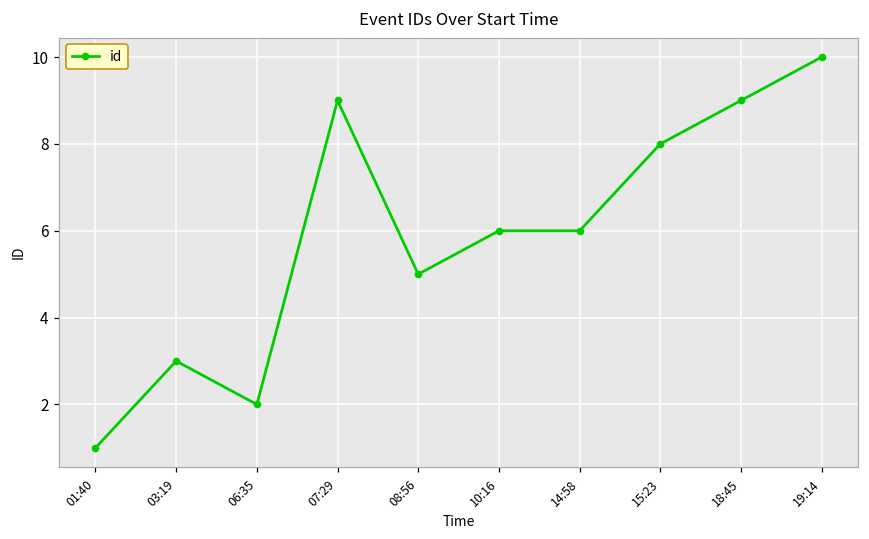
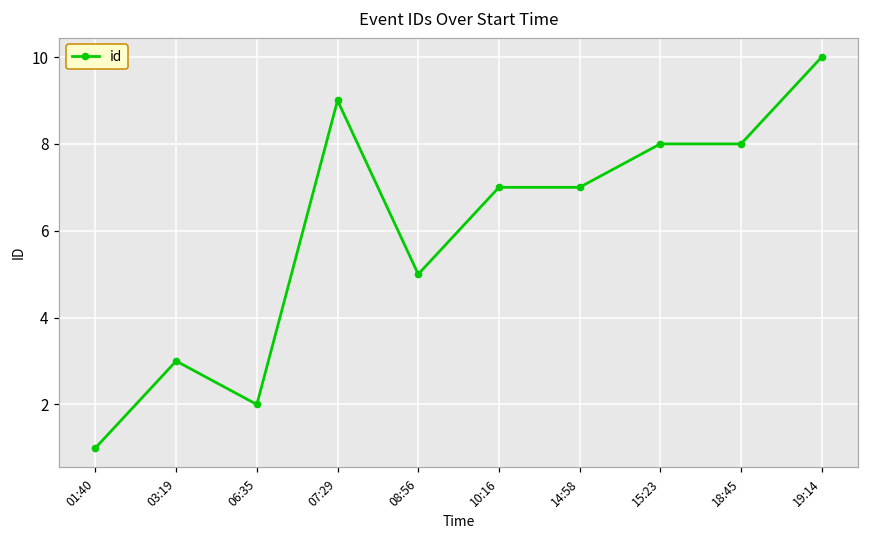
10:16: 6 -> 7
14:58: 6 -> 7
18:45: 9 -> 8
